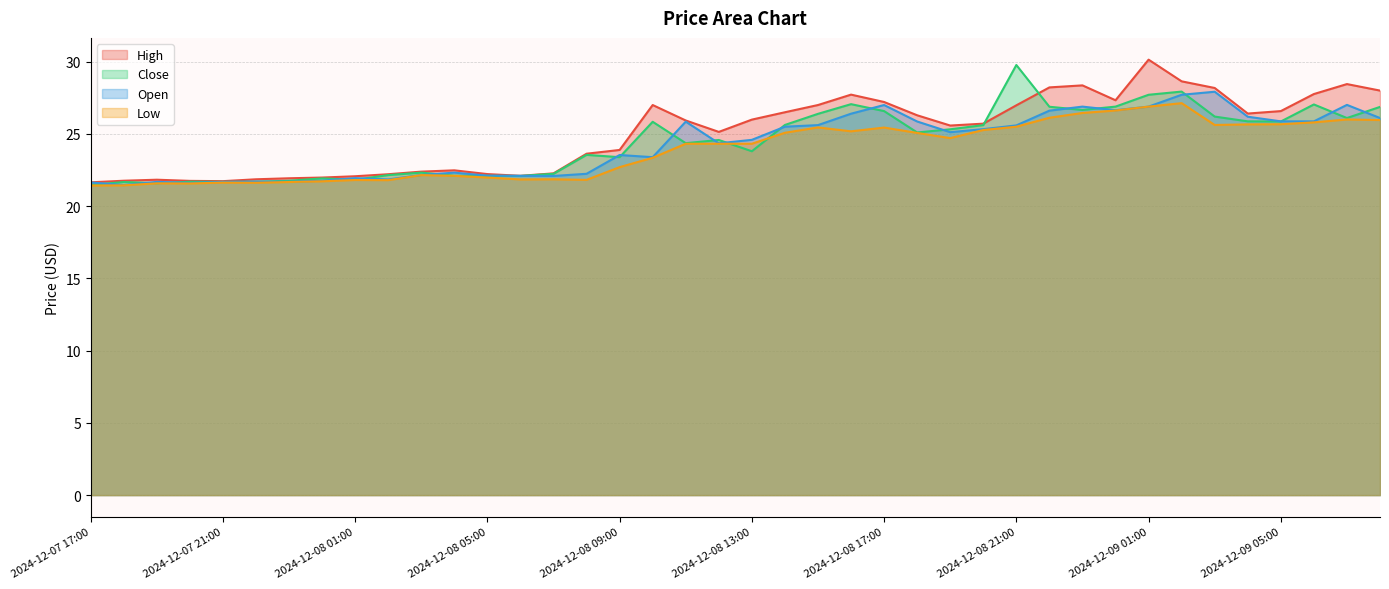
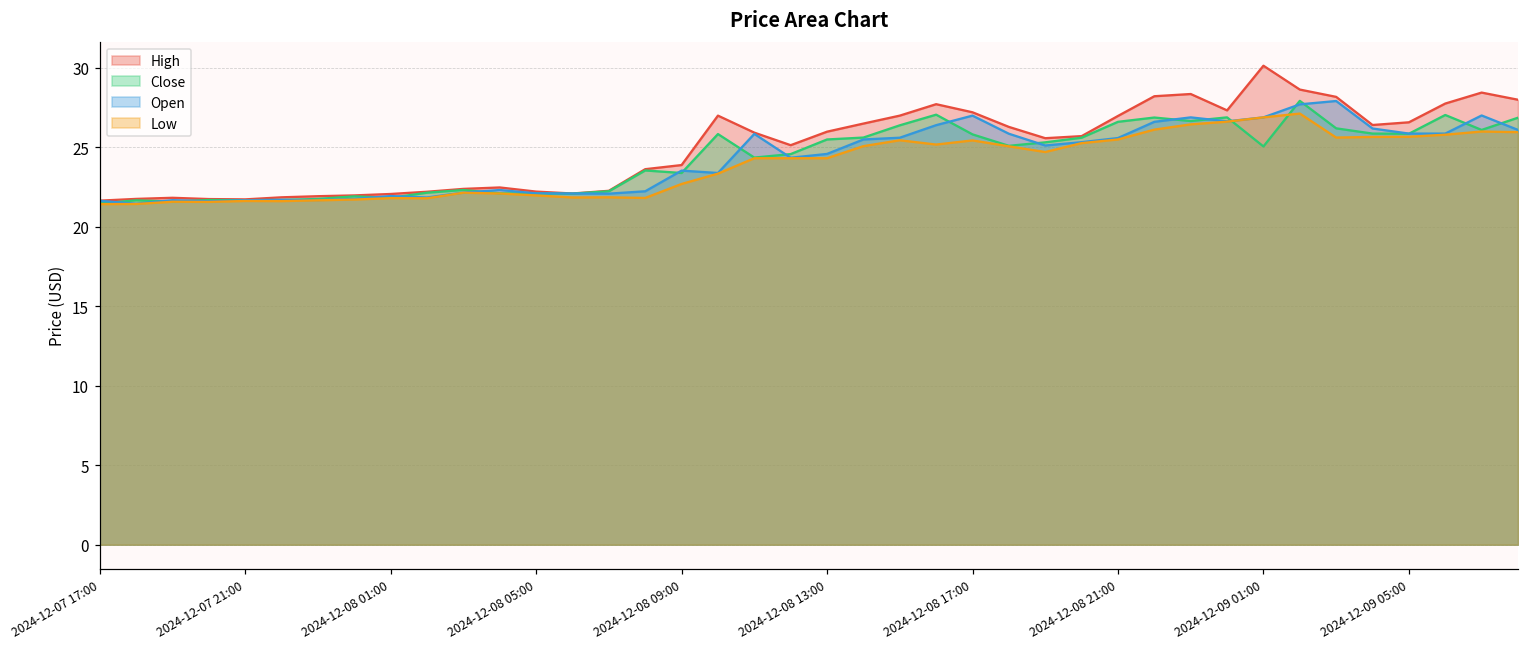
Close, 2024-12-08 13:00: 23.8 -> 25.5
Close, 2024-12-08 17:00: 26.6 -> 25.8
Close, 2024-12-08 21:00: 29.8 -> 26.6
Close, 2024-12-09 01:00: 27.7 -> 25.1
